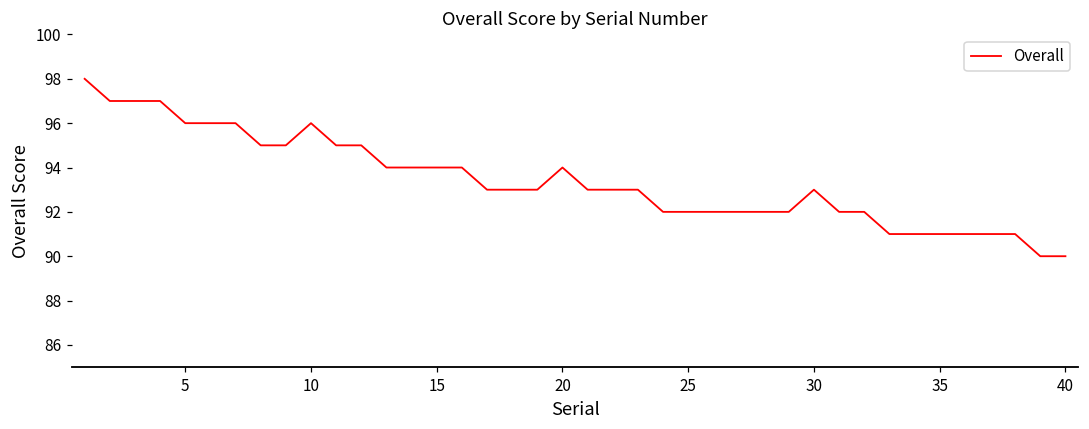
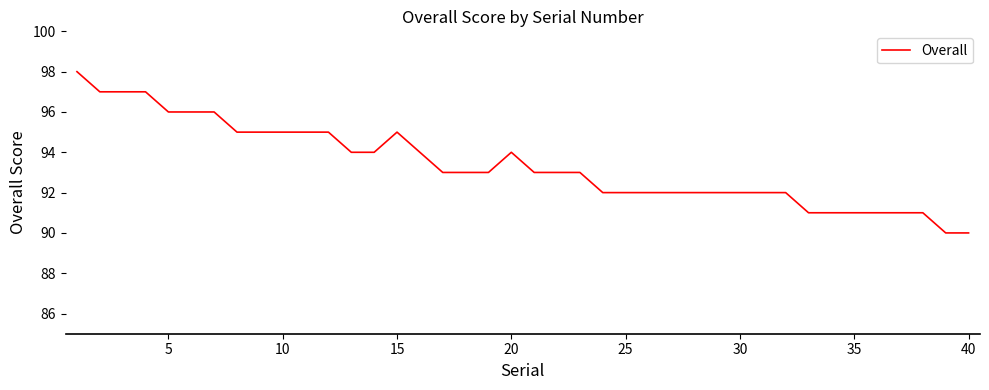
10: 96 -> 95
15: 94 -> 95
30: 93 -> 92
